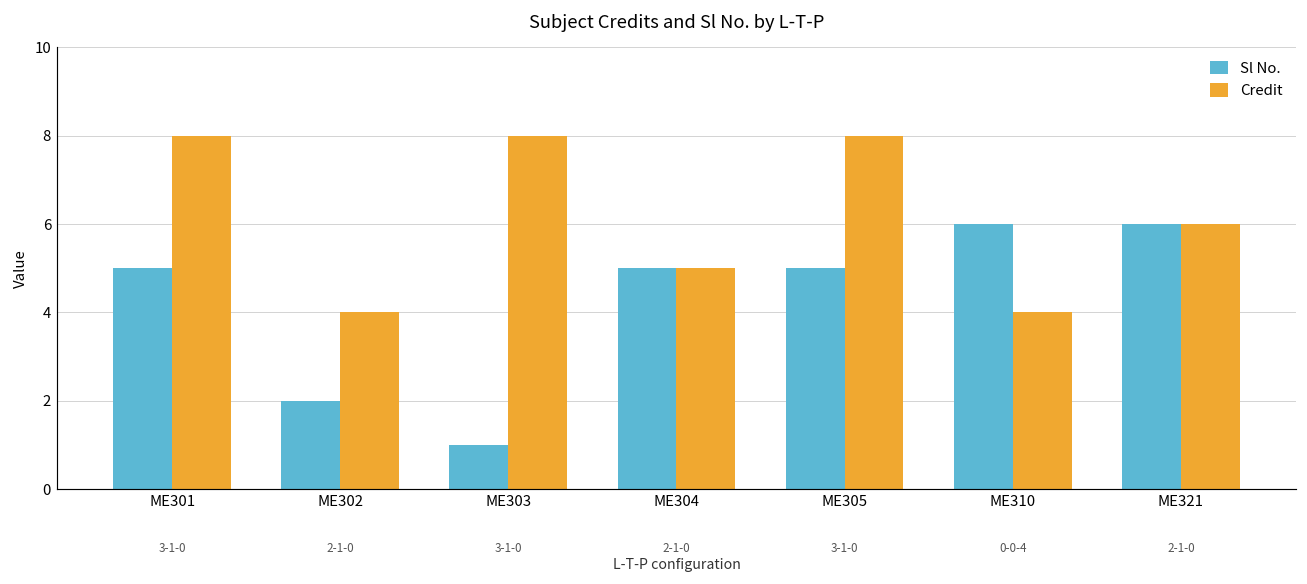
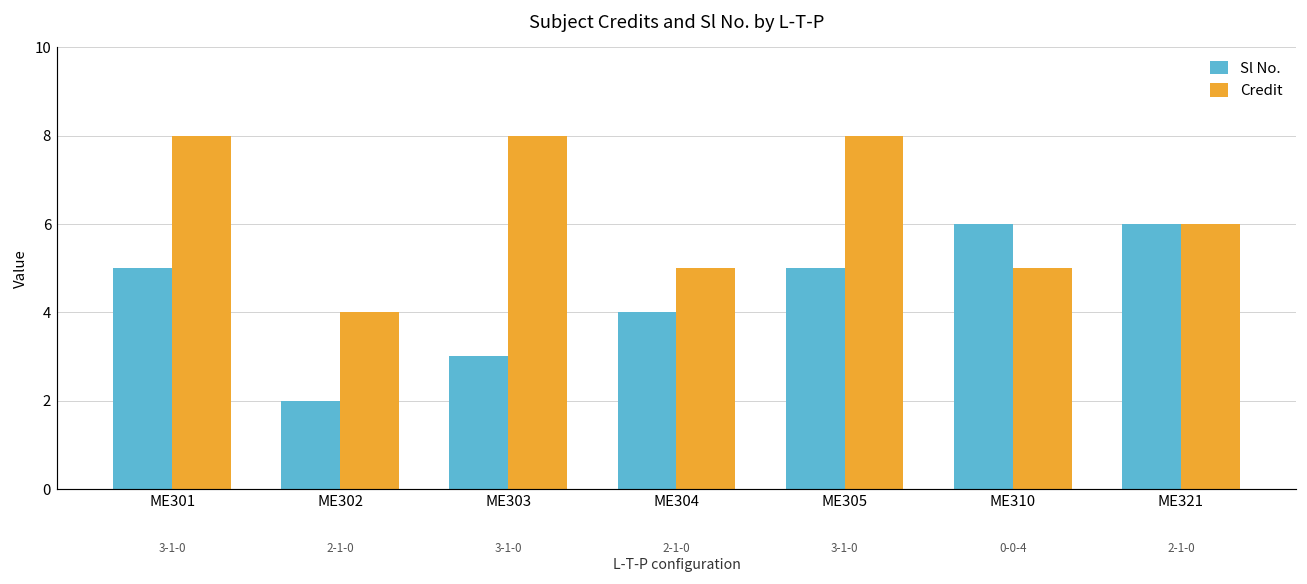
Sl No., ME303: 1 -> 3
Sl No., ME304: 5 -> 4
Credit, ME310: 4 -> 5
